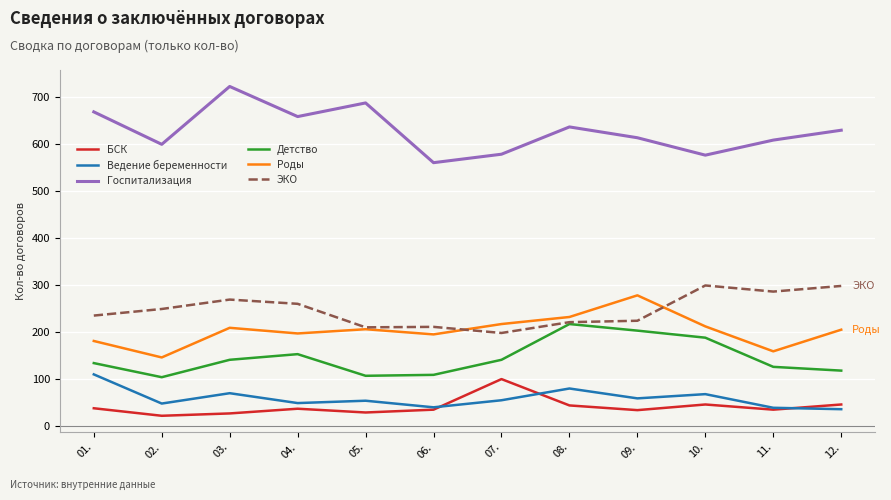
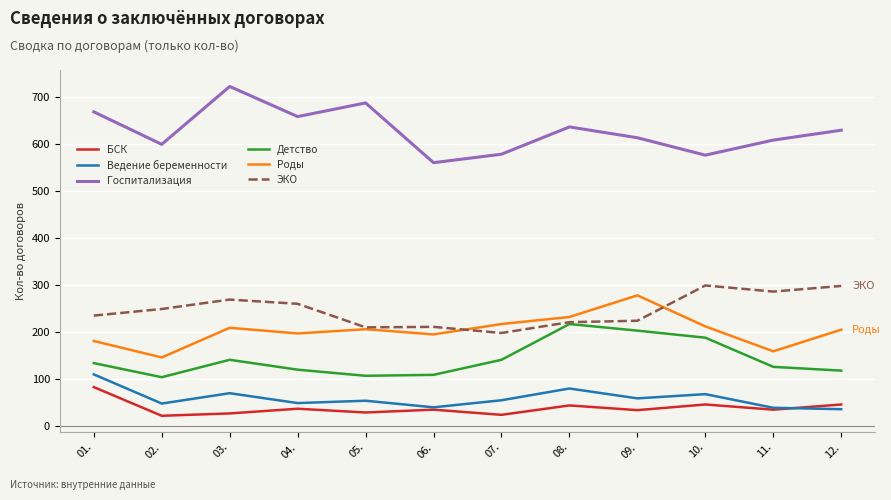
БСК, 01.: 40 -> 80
Детство, 04.: 150 -> 120
БСК, 07.: 100 -> 20
